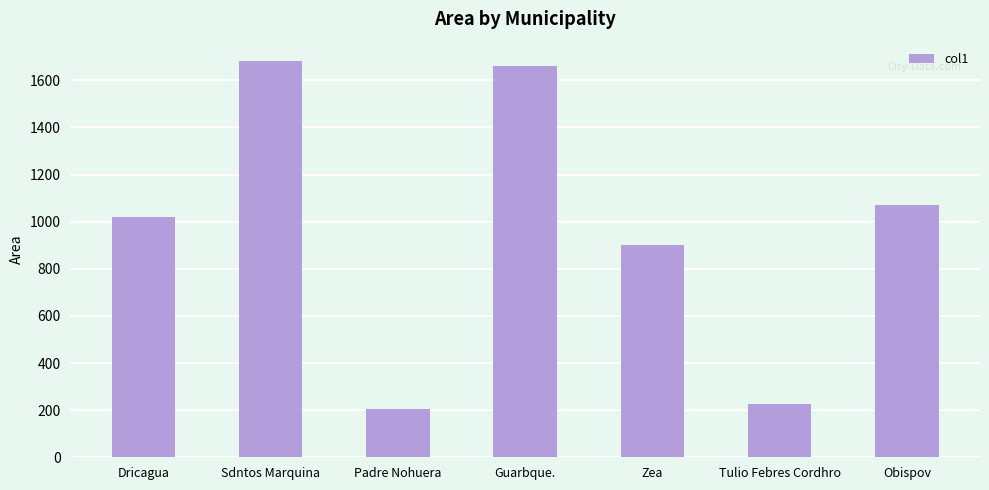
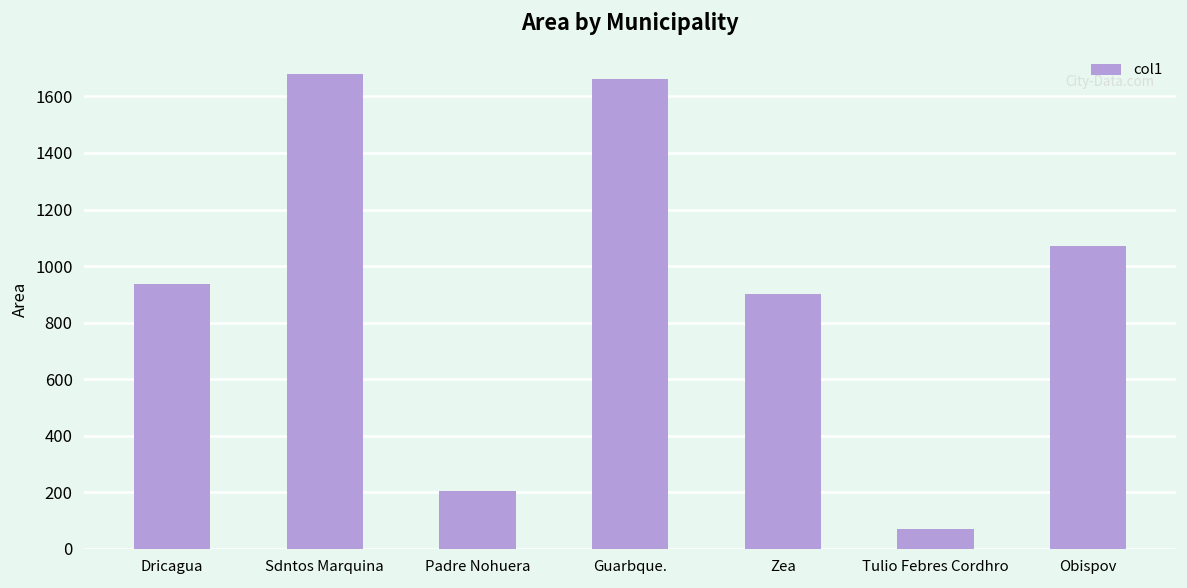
Dricagua: 1020 -> 930
Tulio Febres Cordhro: 230 -> 70
